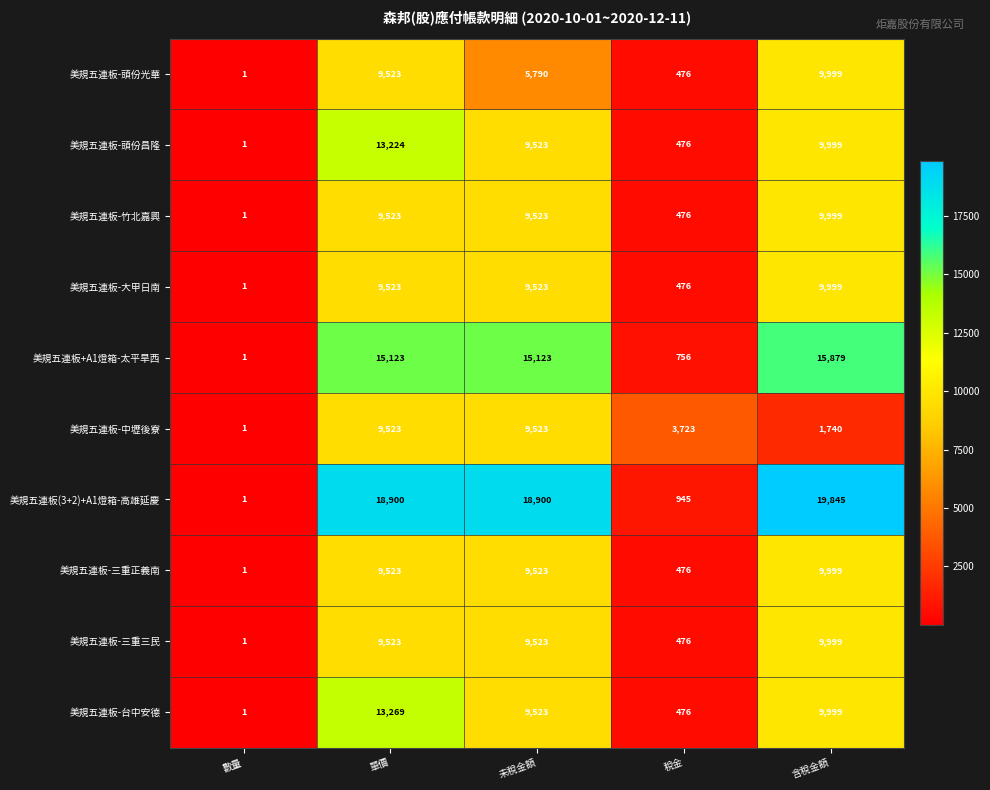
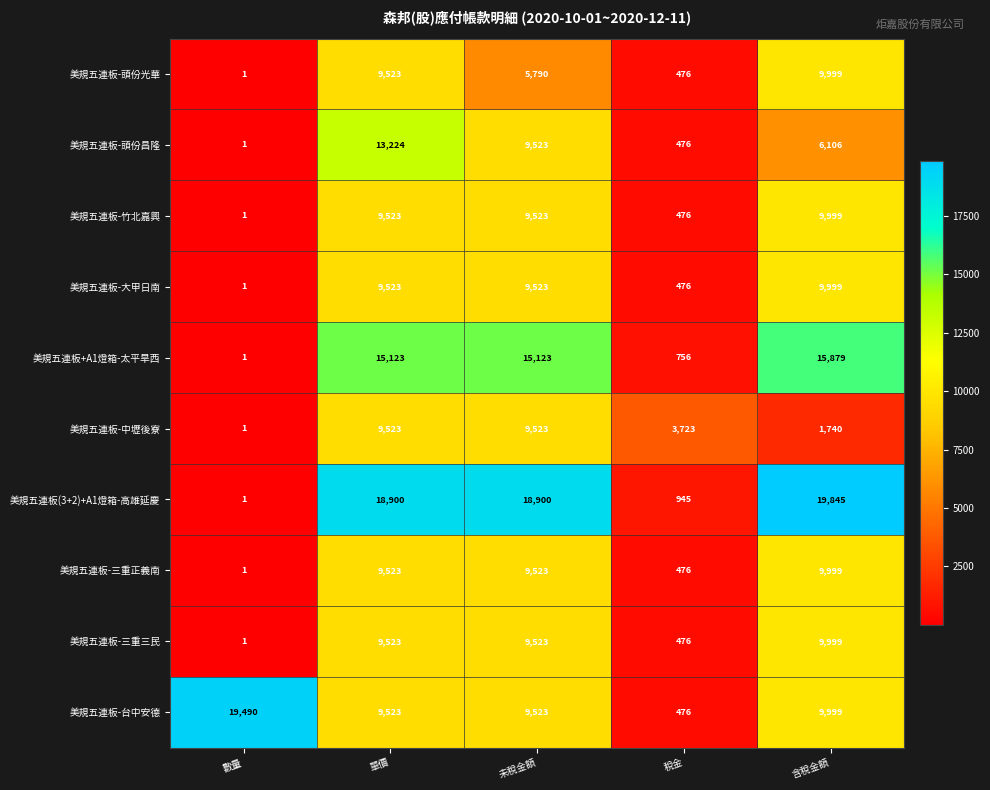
美規五連板-頭份昌隆, 含稅金額: 9,999 -> 6,106
美規五連板-台中安德, 數量: 1 -> 19,490
美規五連板-台中安德, 單價: 13,269 -> 9,523
